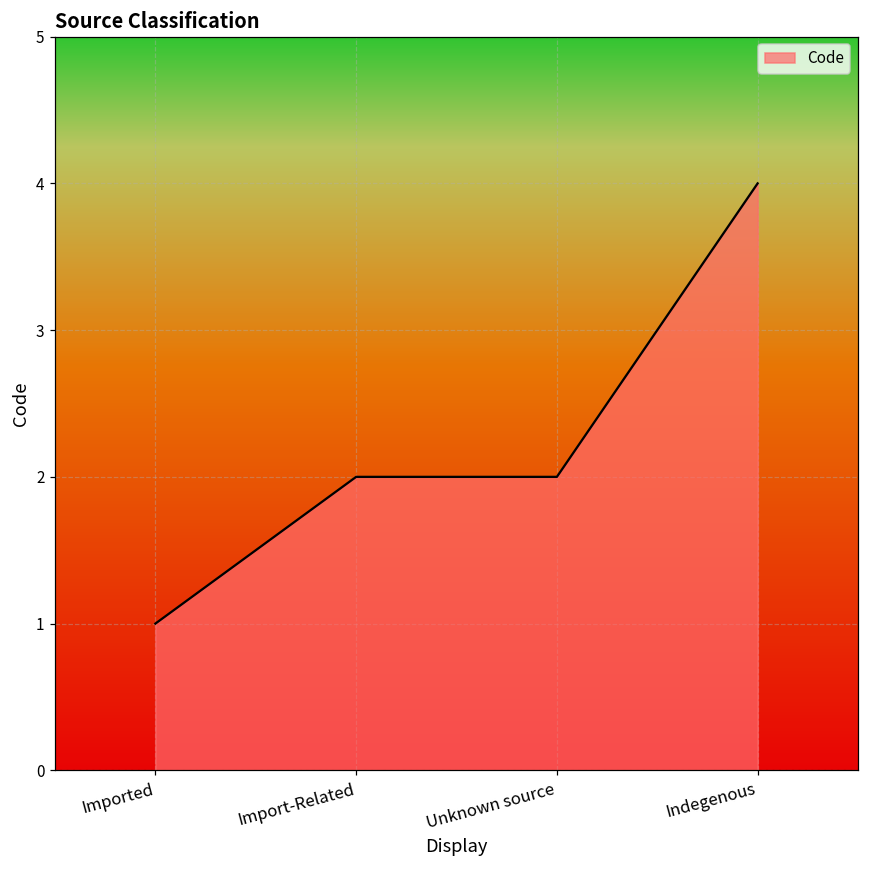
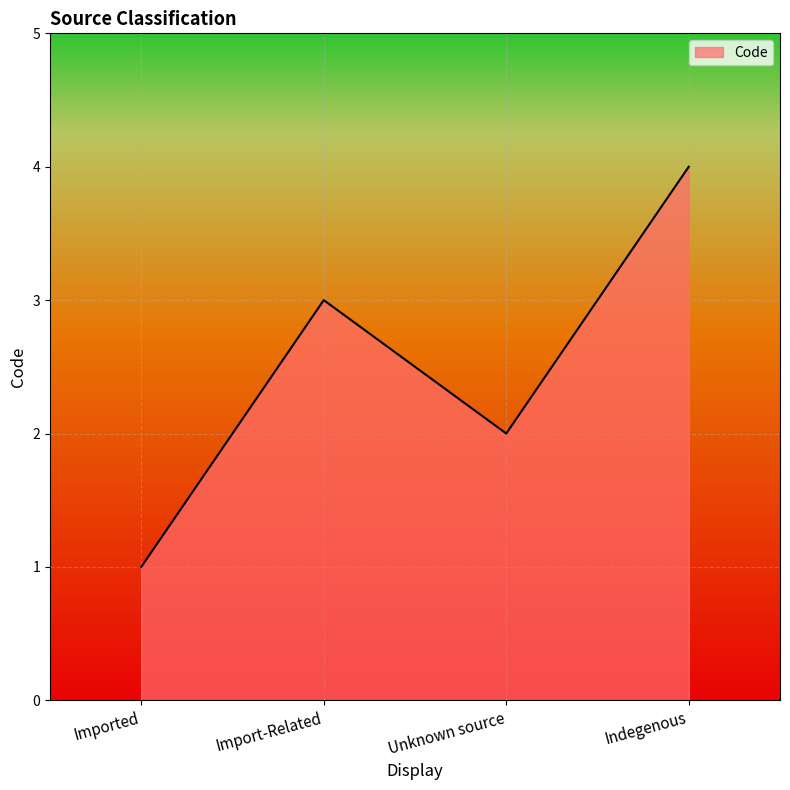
Import-Related: 2 -> 3
